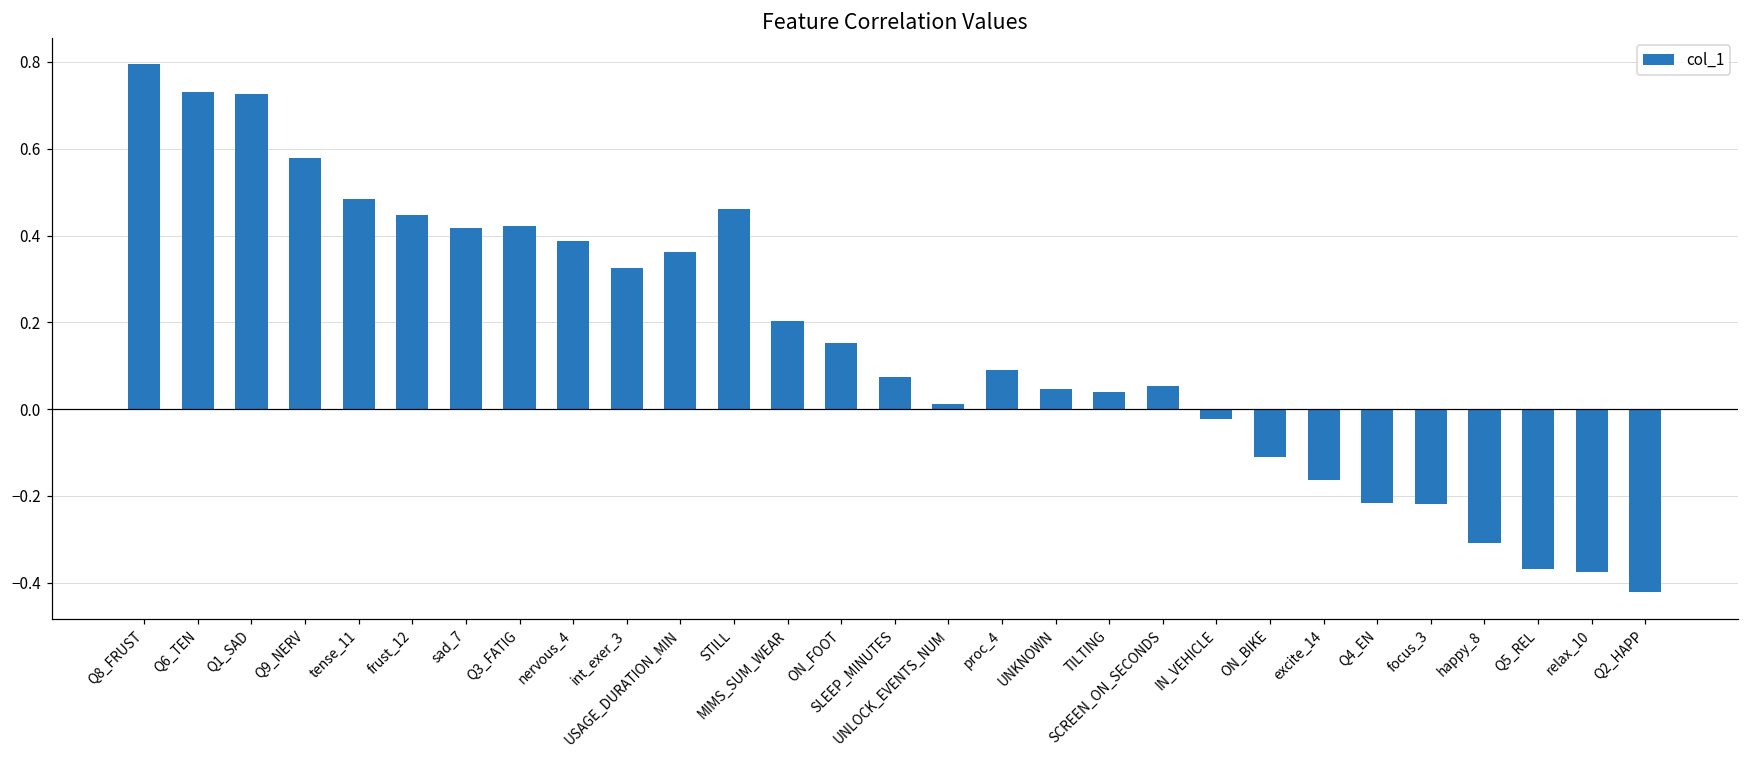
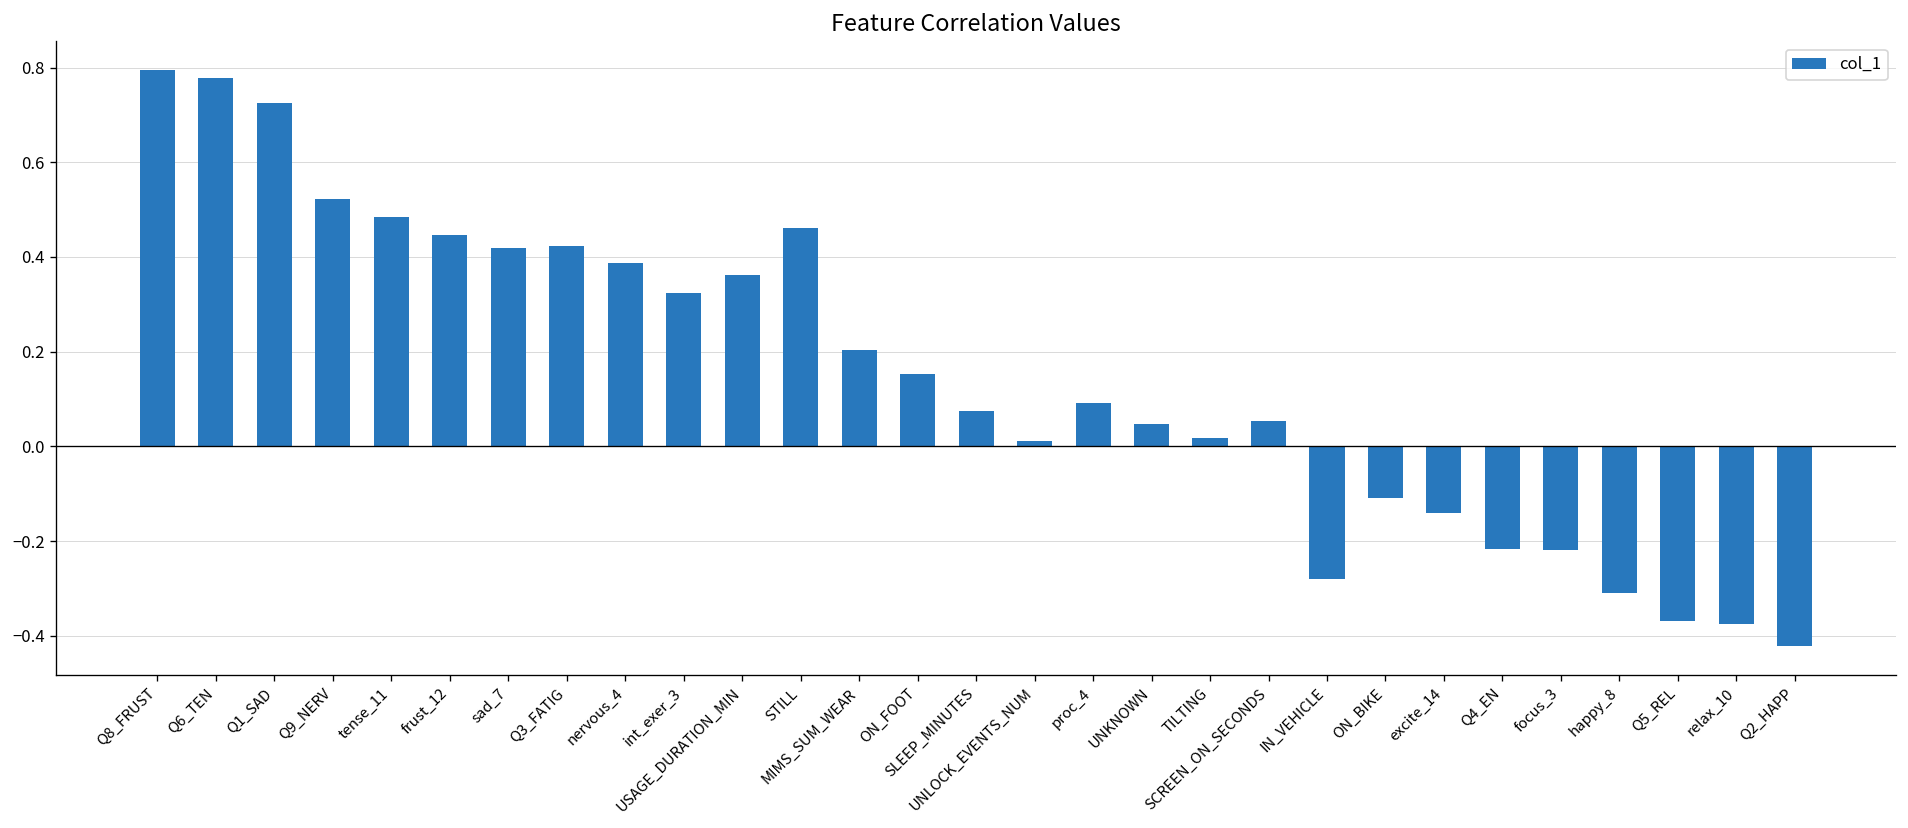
Q6_TEN: 0.73 -> 0.78
Q9_NERV: 0.58 -> 0.52
TILTING: 0.04 -> 0.02
IN_VEHICLE: -0.02 -> -0.28
excite_14: -0.16 -> -0.14
